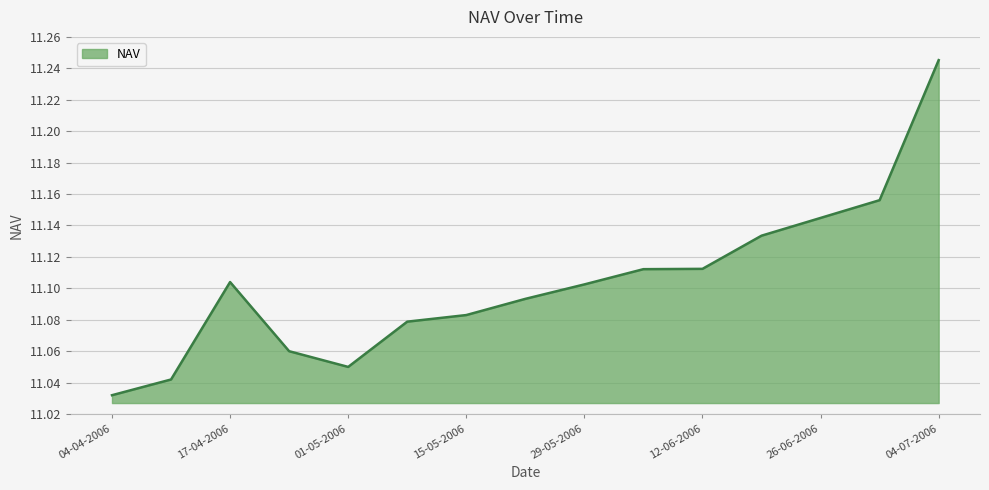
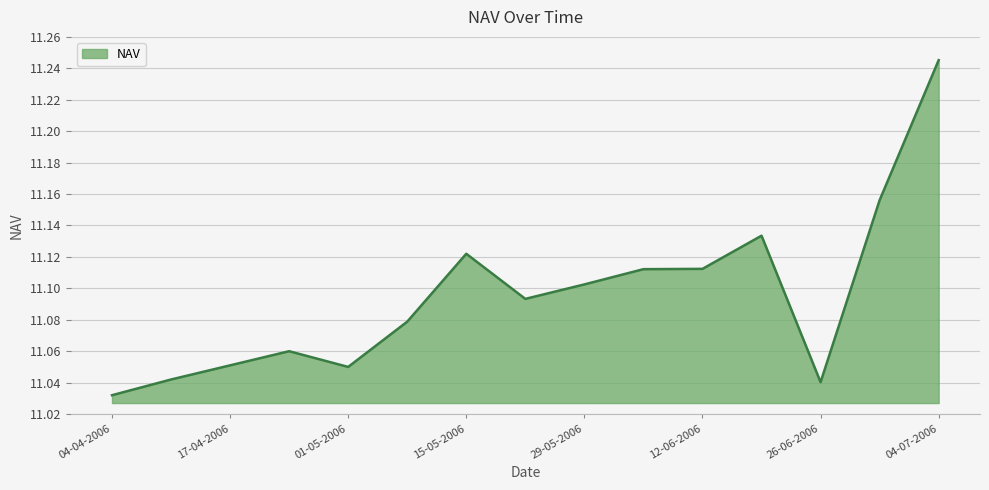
17-04-2006: 11.104 -> 11.051
15-05-2006: 11.083 -> 11.122
26-06-2006: 11.145 -> 11.040
